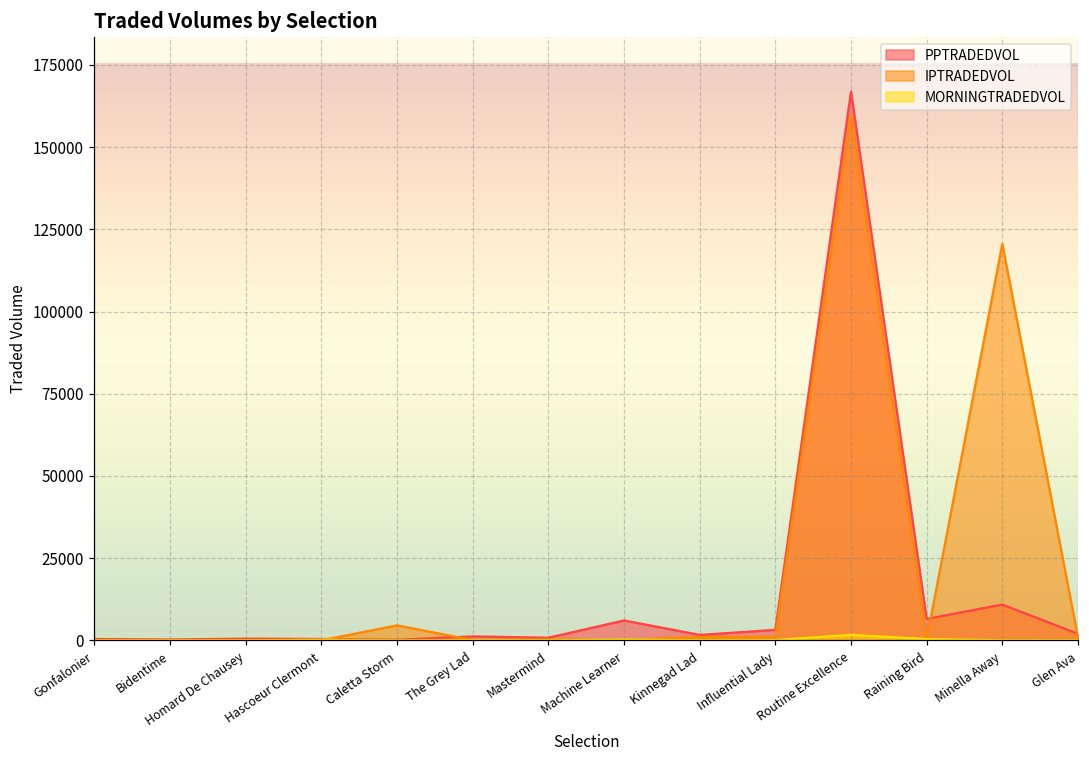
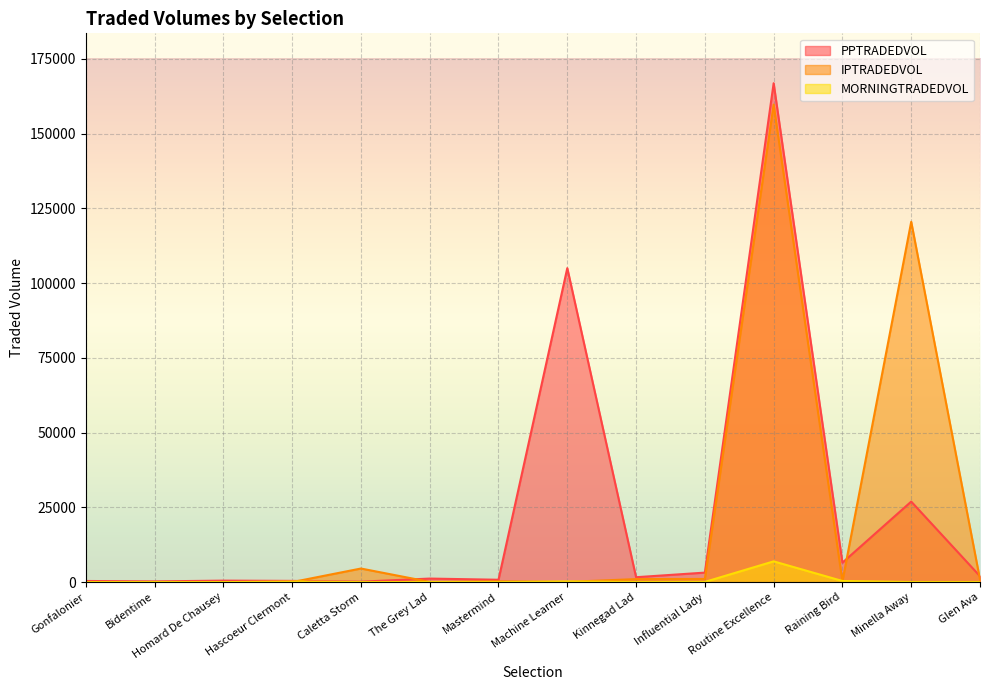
PPTRADEDVOL, Machine Learner: 6000 -> 105000
MORNINGTRADEDVOL, Routine Excellence: 2000 -> 7000
PPTRADEDVOL, Minella Away: 11000 -> 27000
